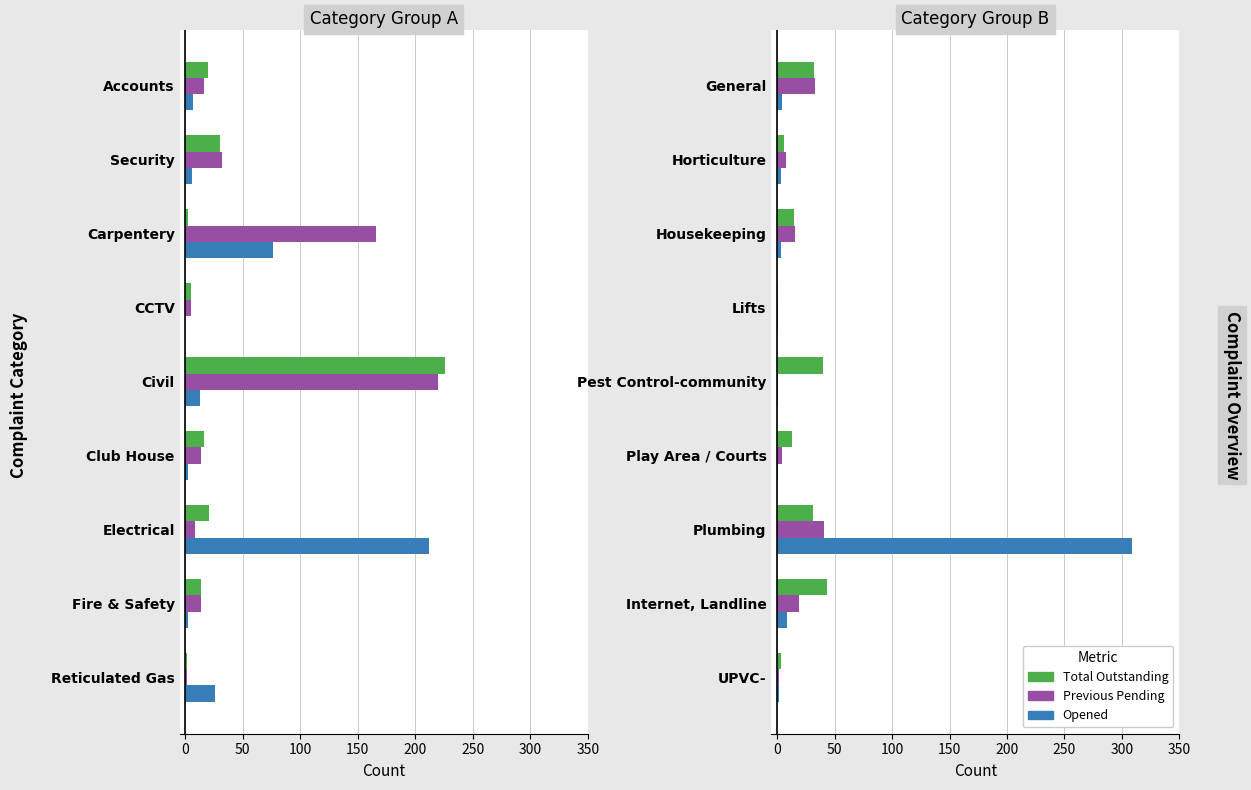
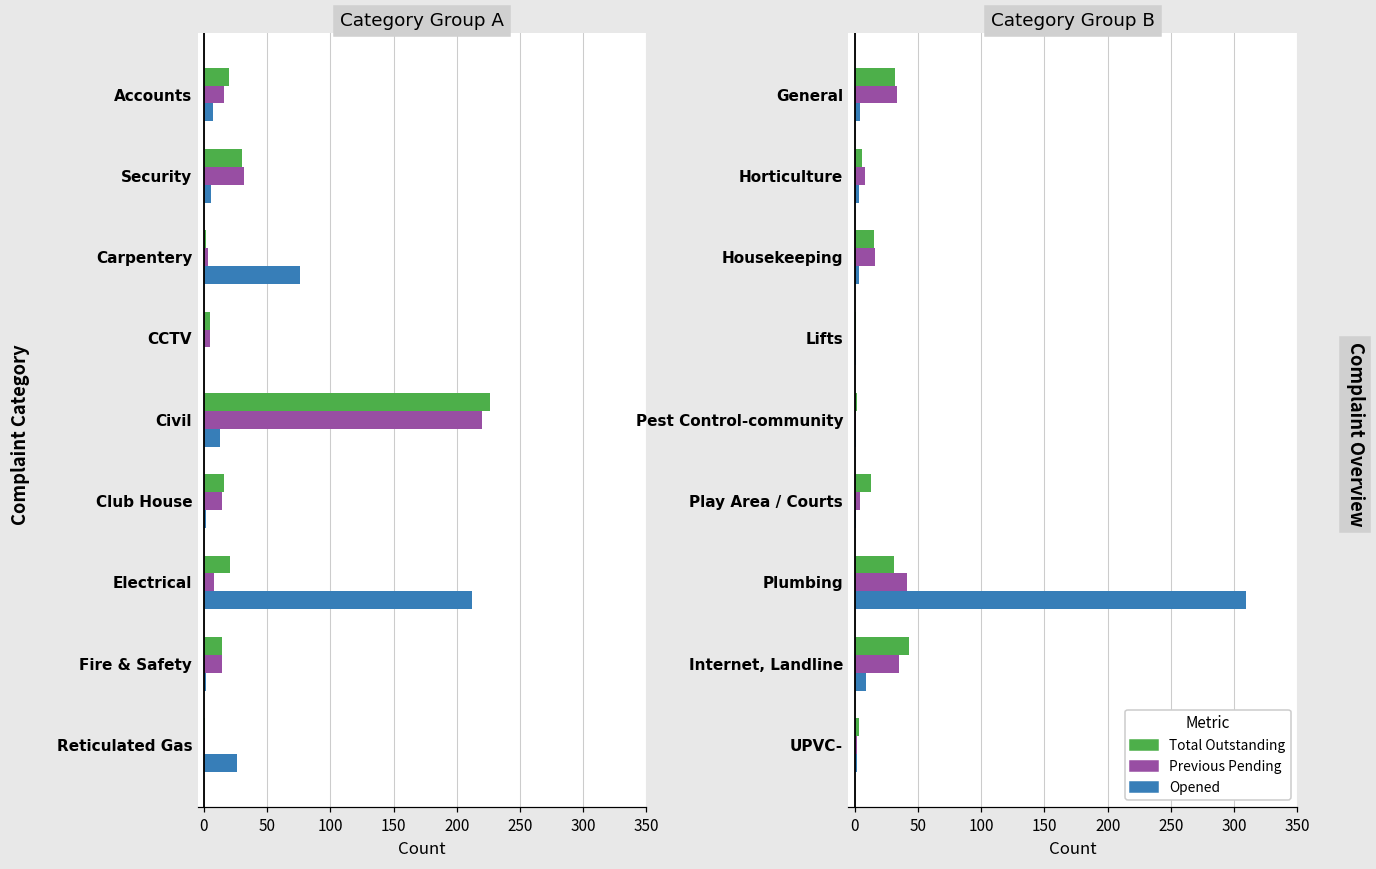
Category Group A, Previous Pending, Carpentery: 166 -> 3
Category Group B, Total Outstanding, Pest Control-community: 40 -> 2
Category Group B, Previous Pending, Internet, Landline: 19 -> 35
